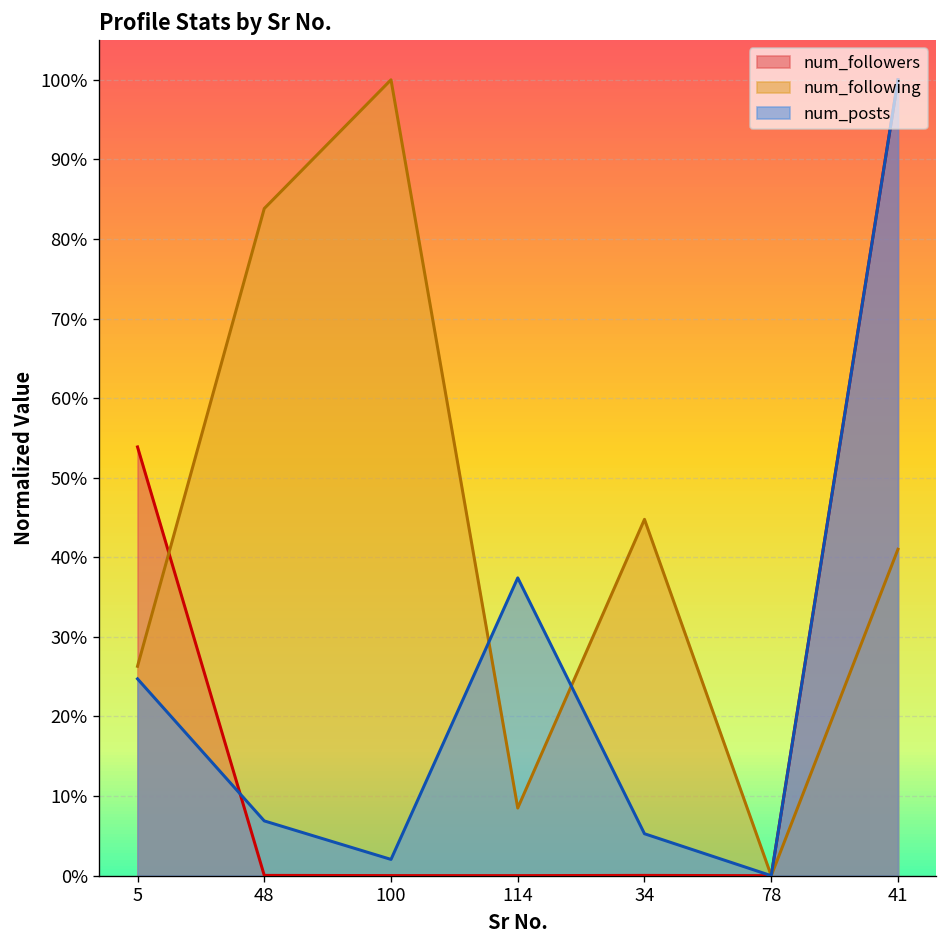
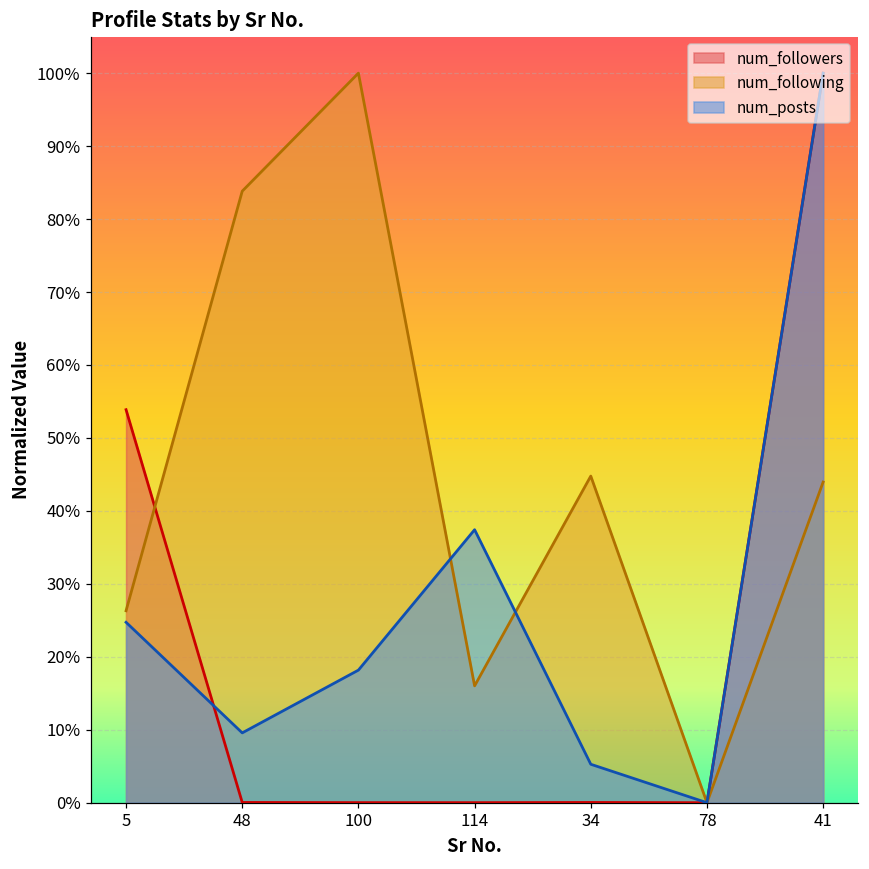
num_posts, 48: 7% -> 10%
num_posts, 100: 2% -> 18%
num_following, 114: 8% -> 16%
num_following, 41: 41% -> 44%
